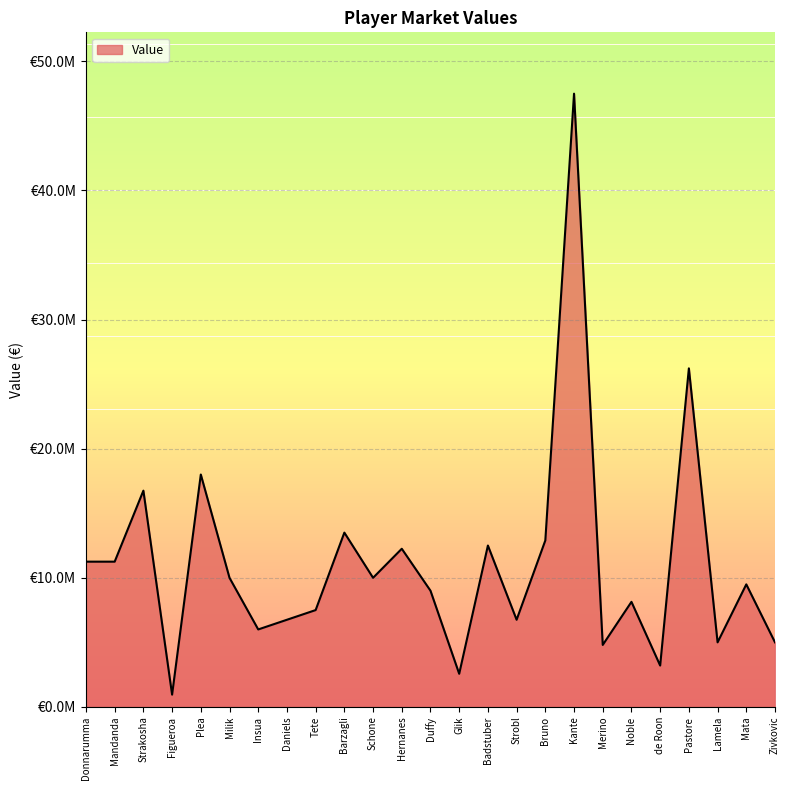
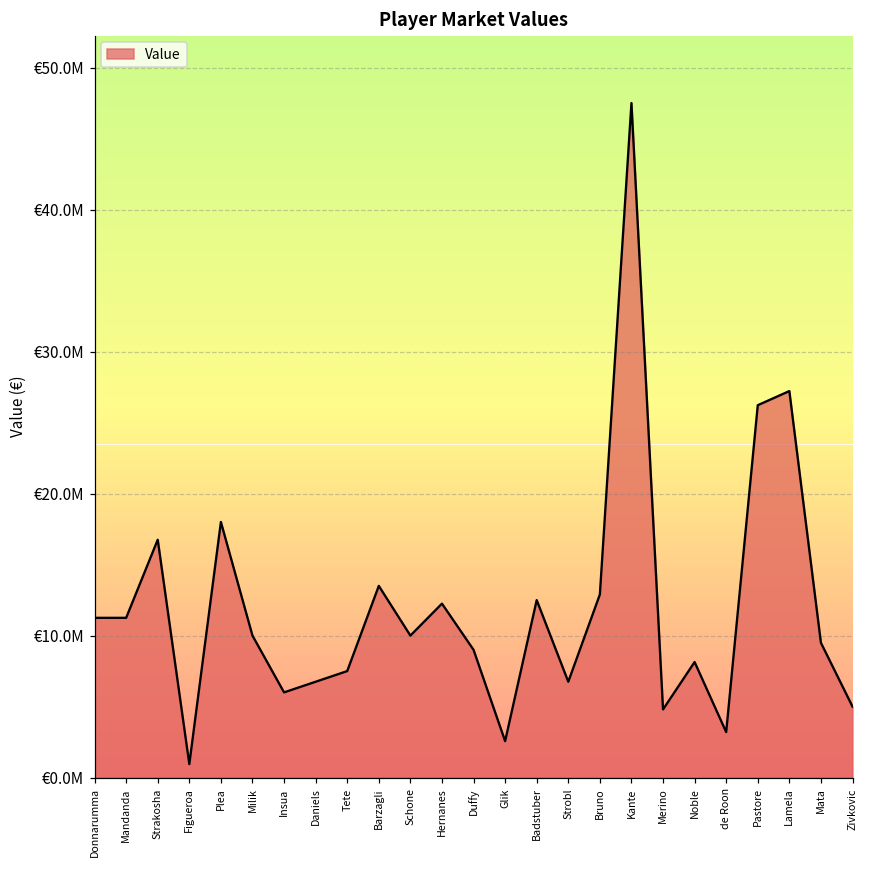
Lamela: €5000000 -> €27200000
